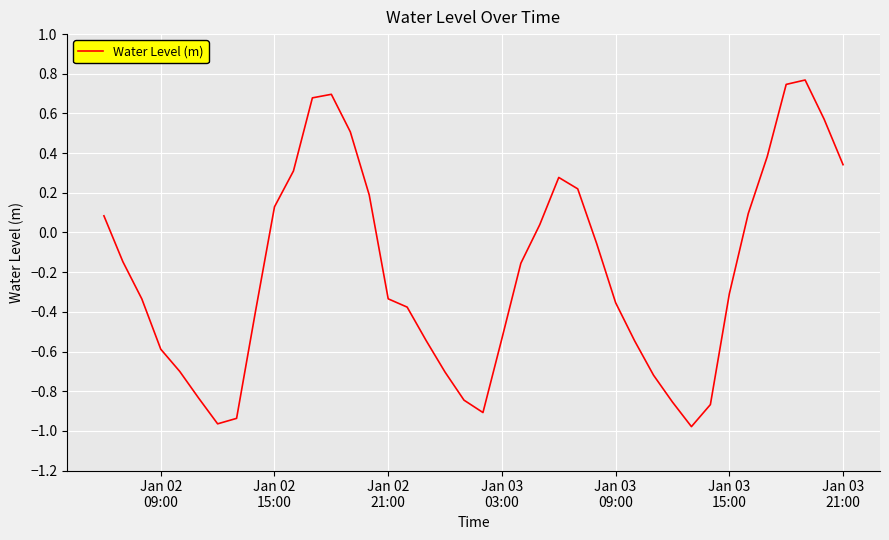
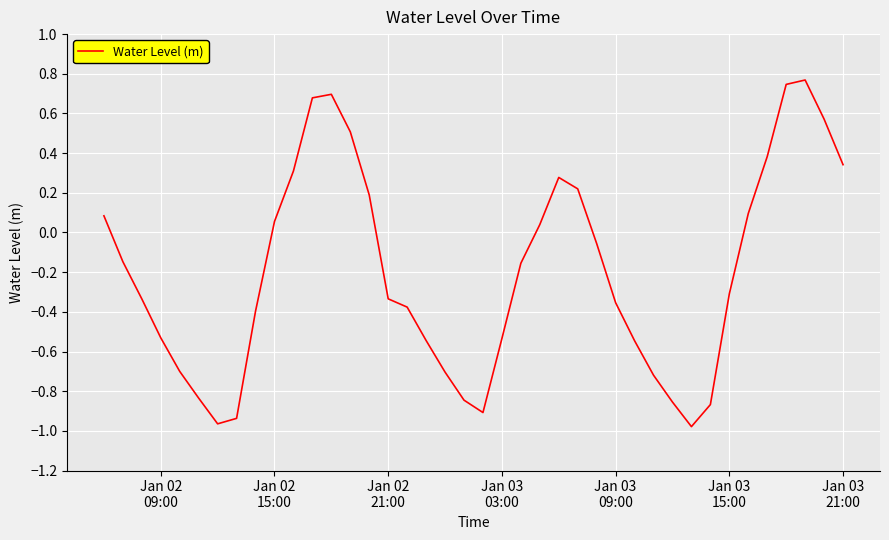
Jan 02 09:00: -0.59 -> -0.53
Jan 02 15:00: 0.13 -> 0.06
